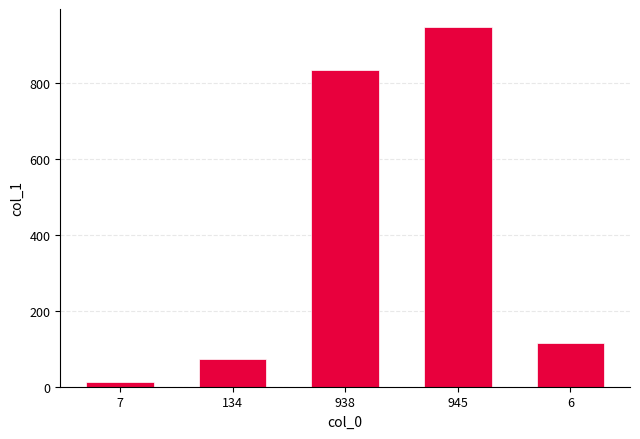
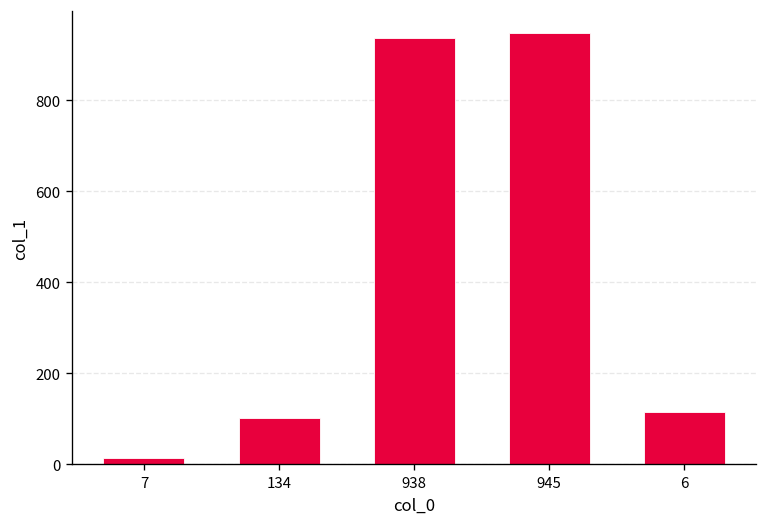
134: 70 -> 100
938: 840 -> 940
